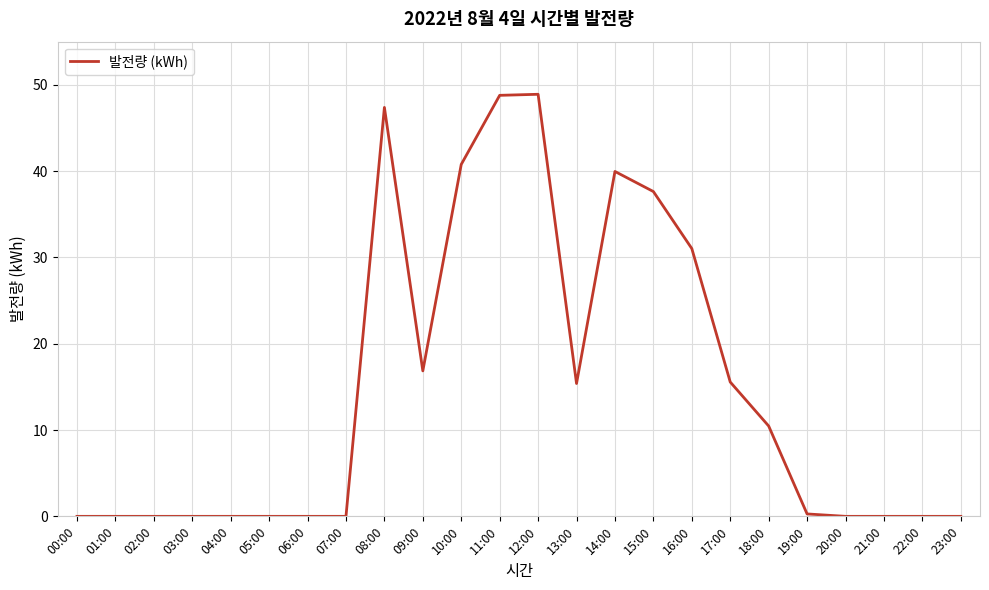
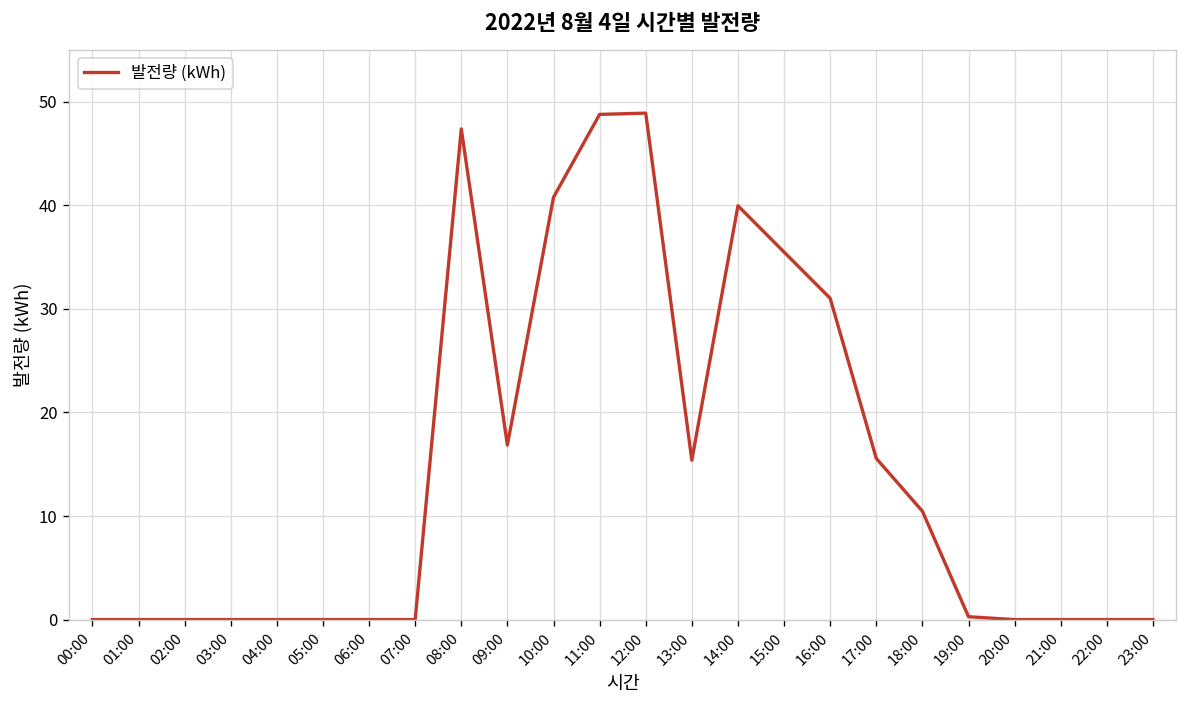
15:00: 38 -> 35
